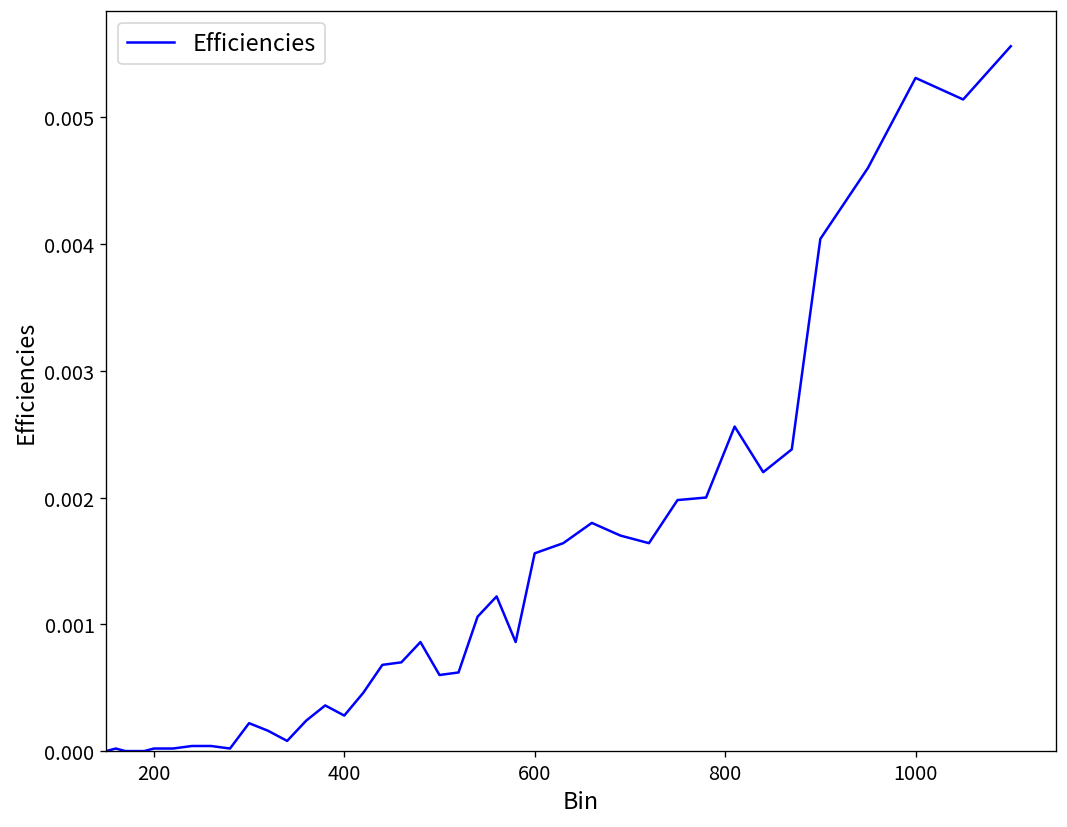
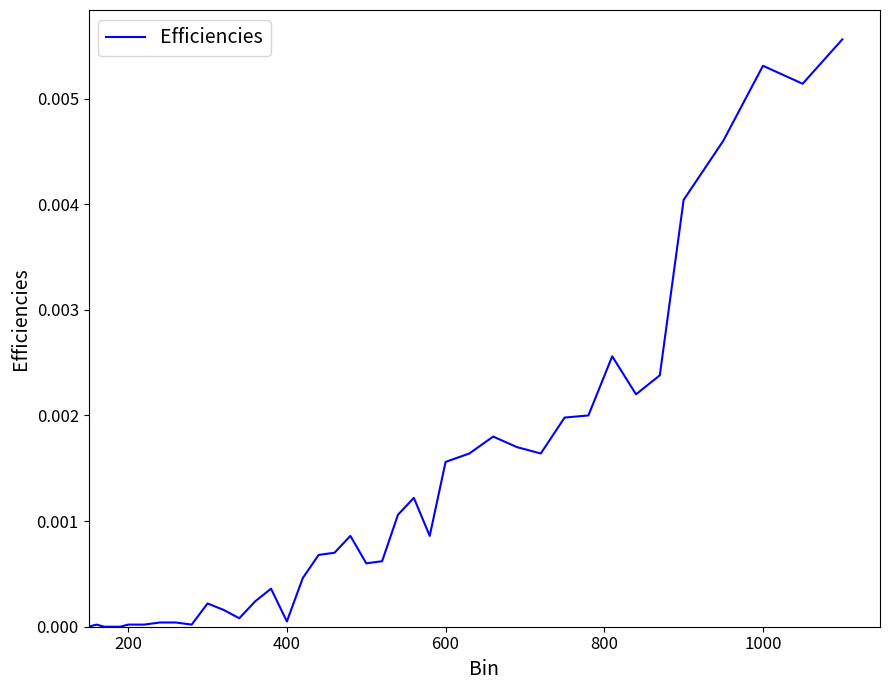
400: 0.00028 -> 0.00005
